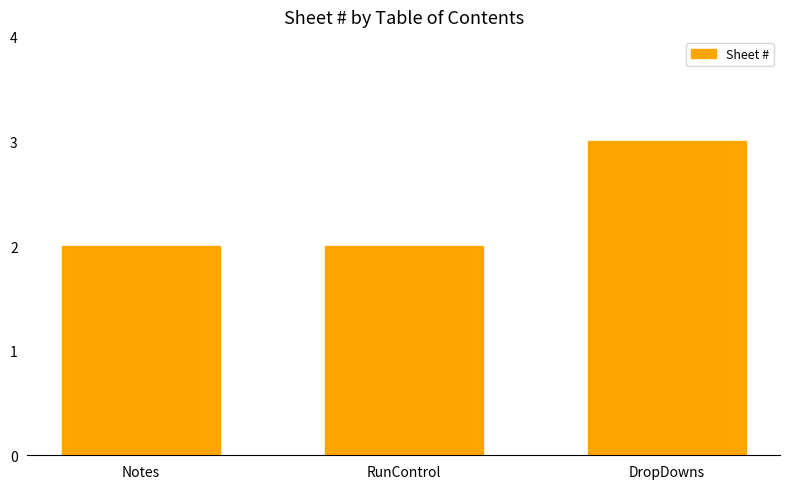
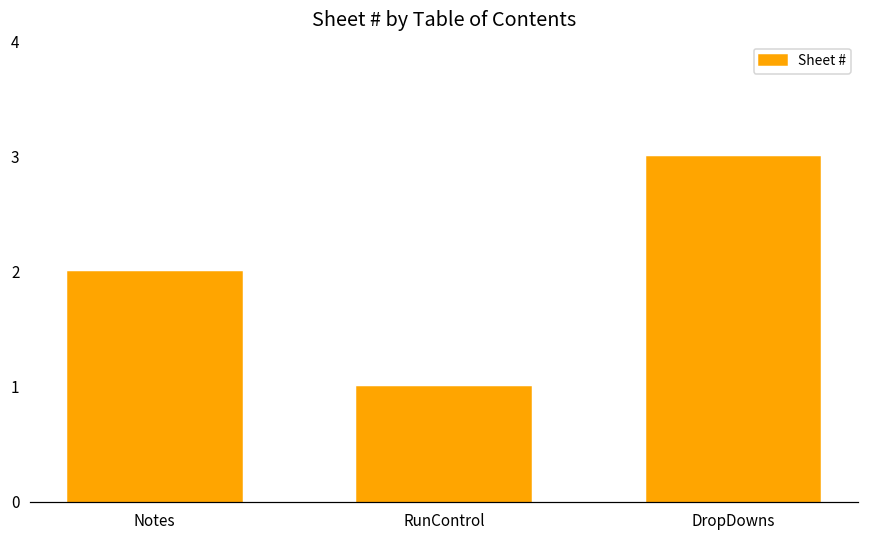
RunControl: 2 -> 1
